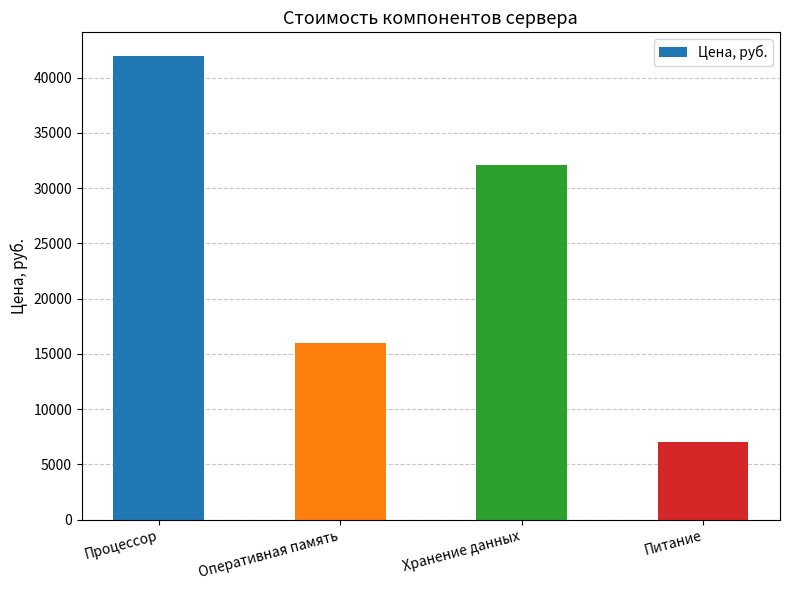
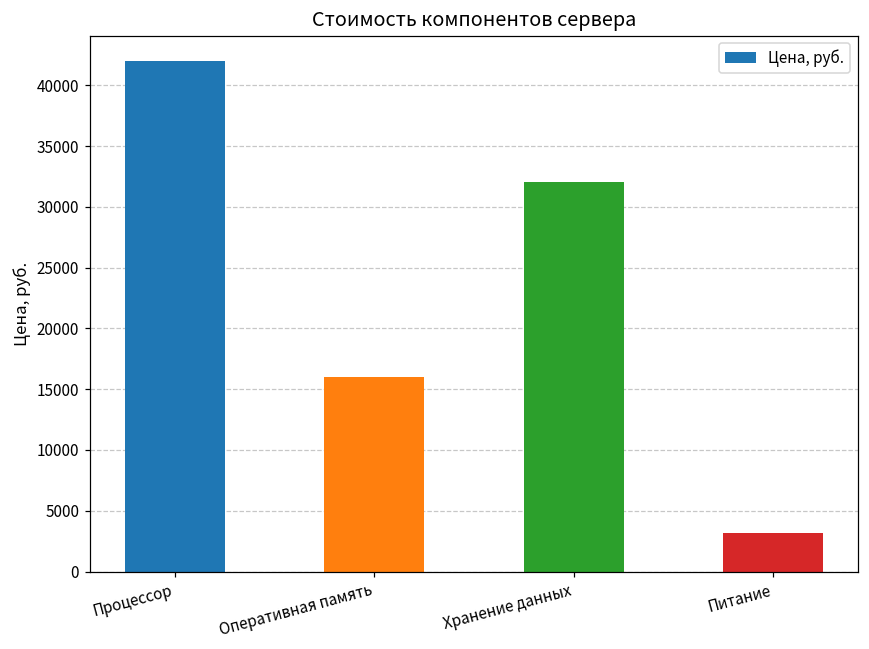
Питание: 7000 -> 3200
